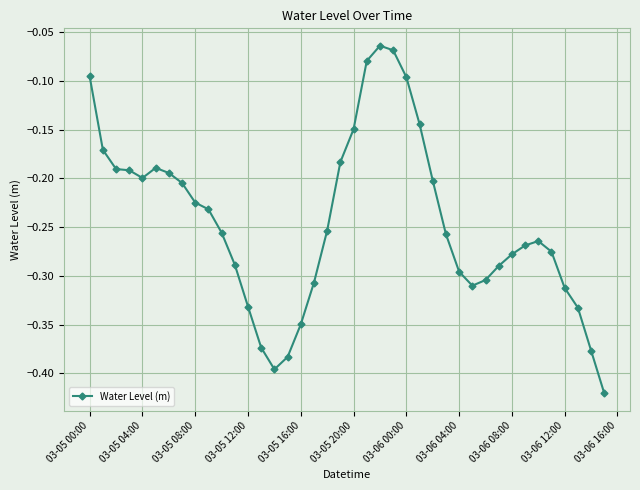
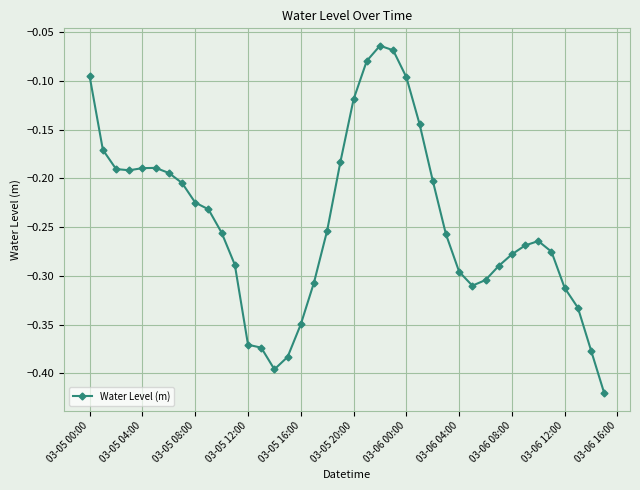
03-05 04:00: -0.20 -> -0.19
03-05 12:00: -0.33 -> -0.37
03-05 20:00: -0.15 -> -0.12
